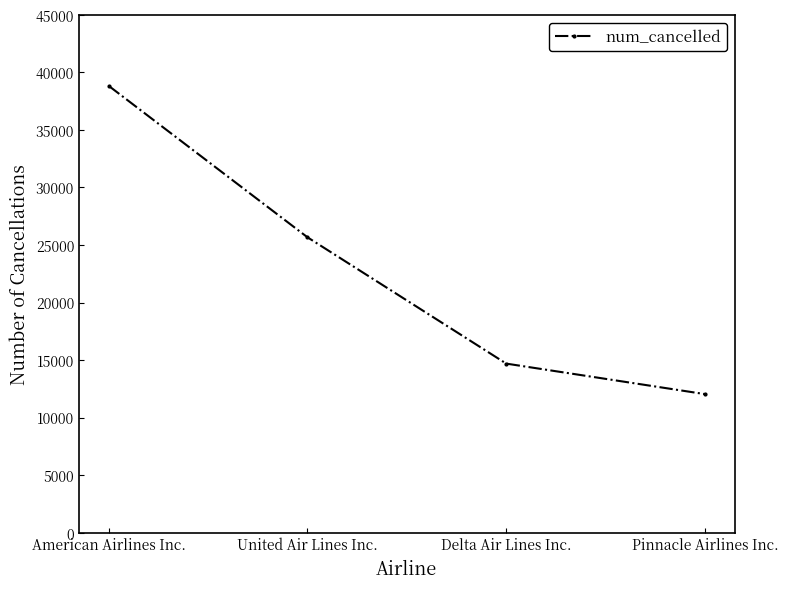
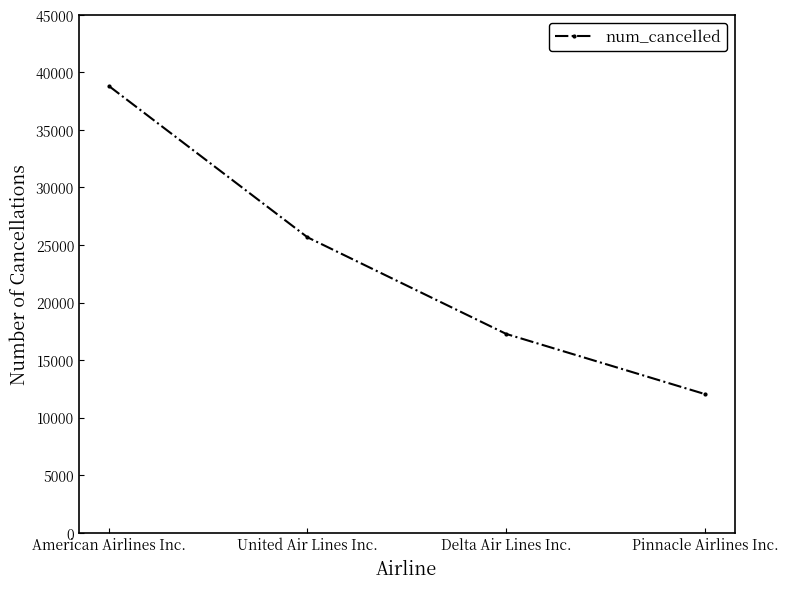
Delta Air Lines Inc.: 14700 -> 17300
